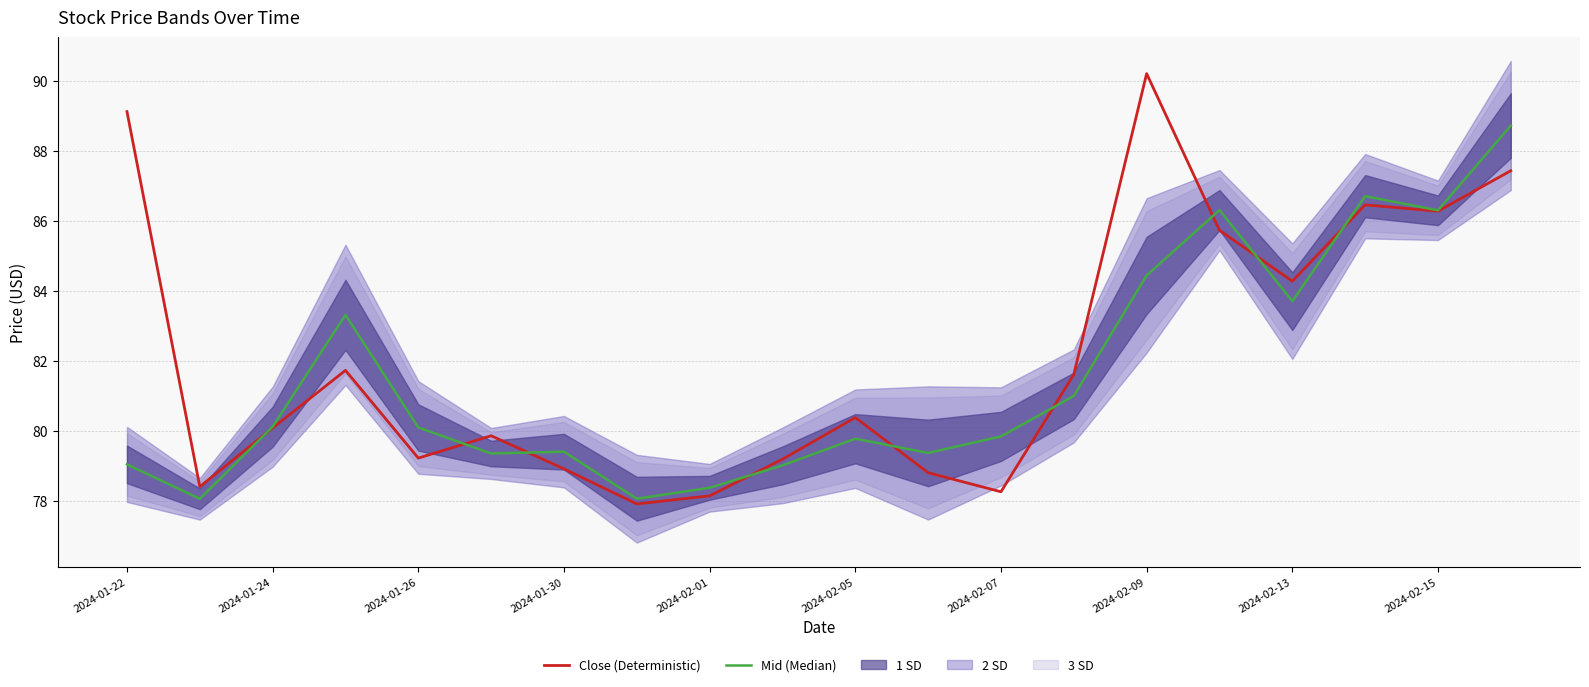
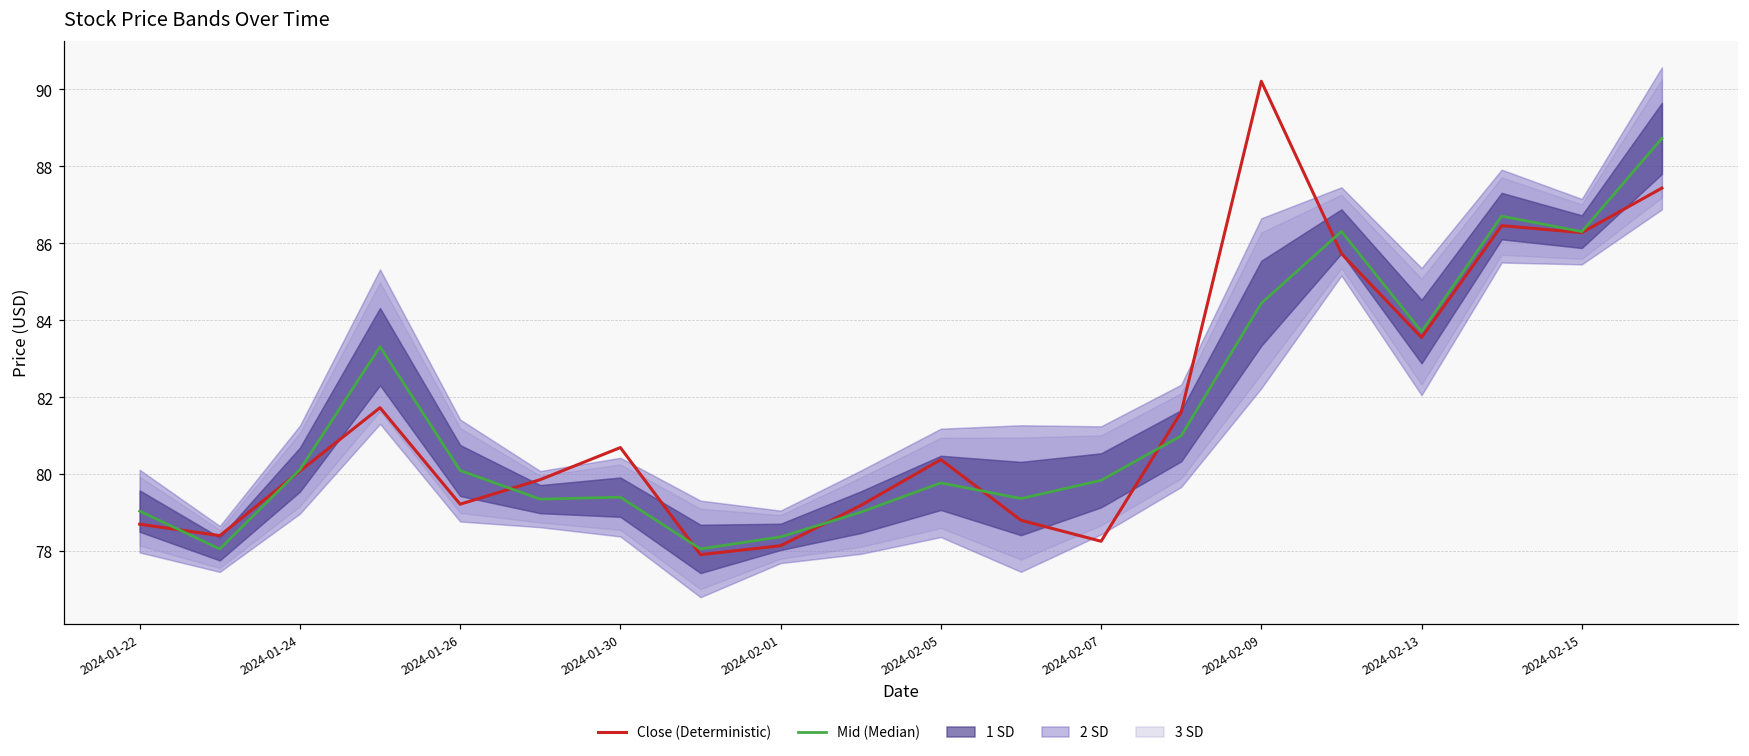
Close (Deterministic), 2024-01-22: 89.1 -> 78.7
Close (Deterministic), 2024-01-30: 78.9 -> 80.7
Close (Deterministic), 2024-02-13: 84.3 -> 83.6
